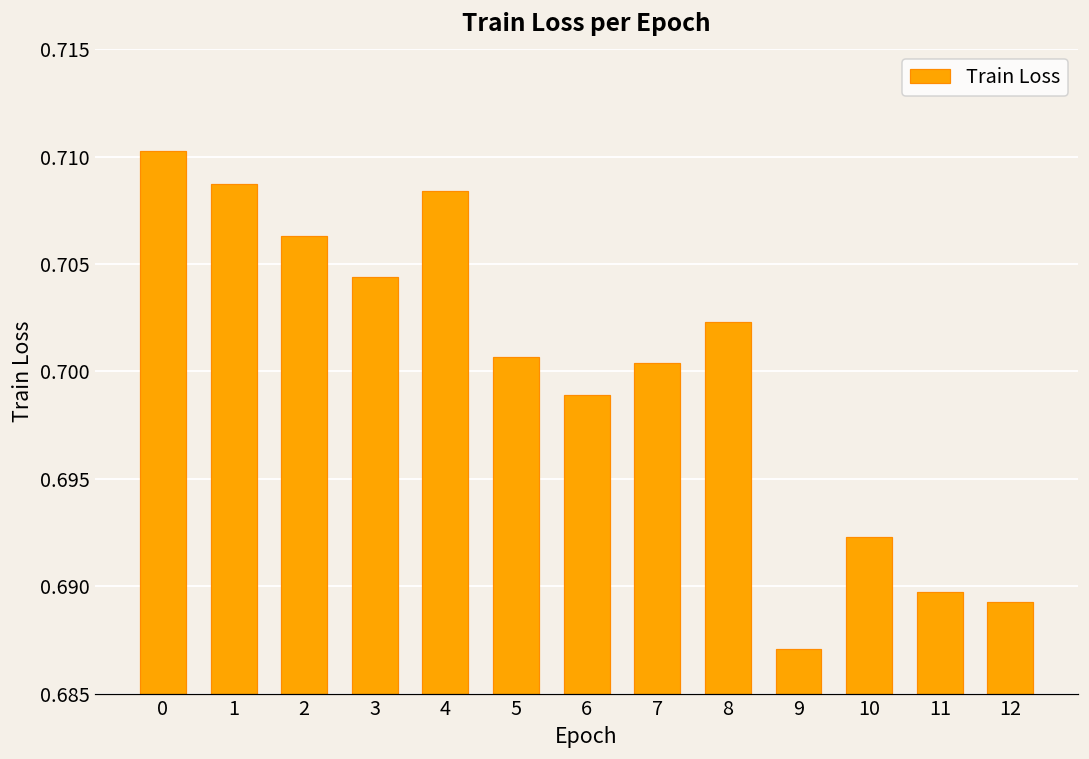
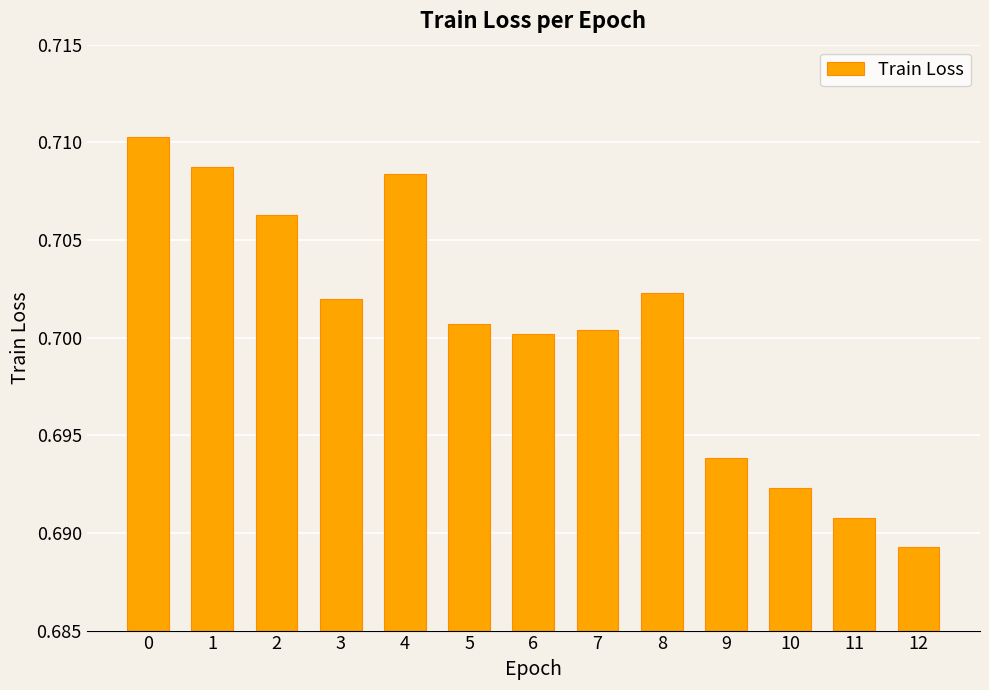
3: 0.7044 -> 0.7020
6: 0.6989 -> 0.7002
9: 0.6871 -> 0.6939
11: 0.6897 -> 0.6907
